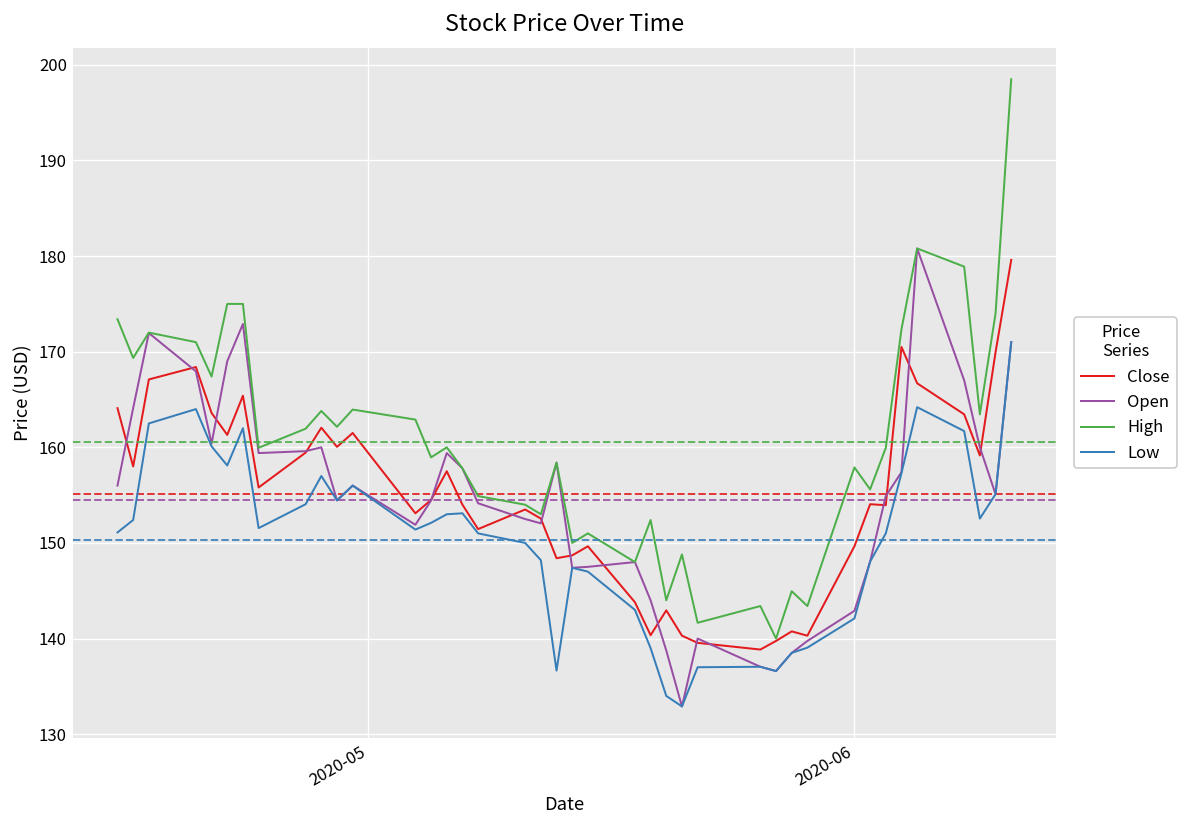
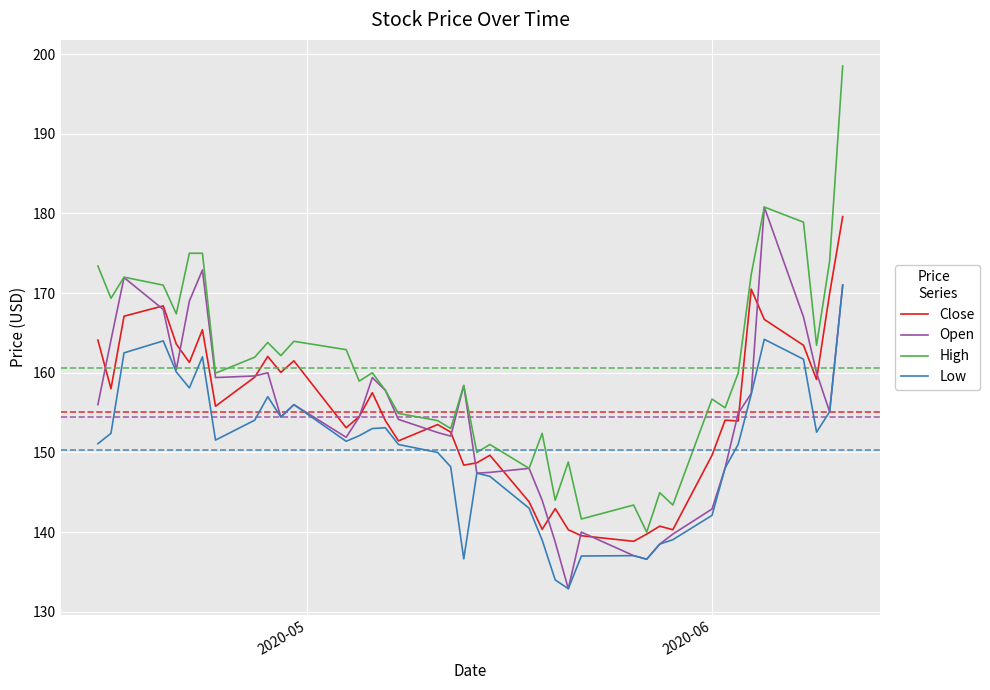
High, 2020-06: 158 -> 157
